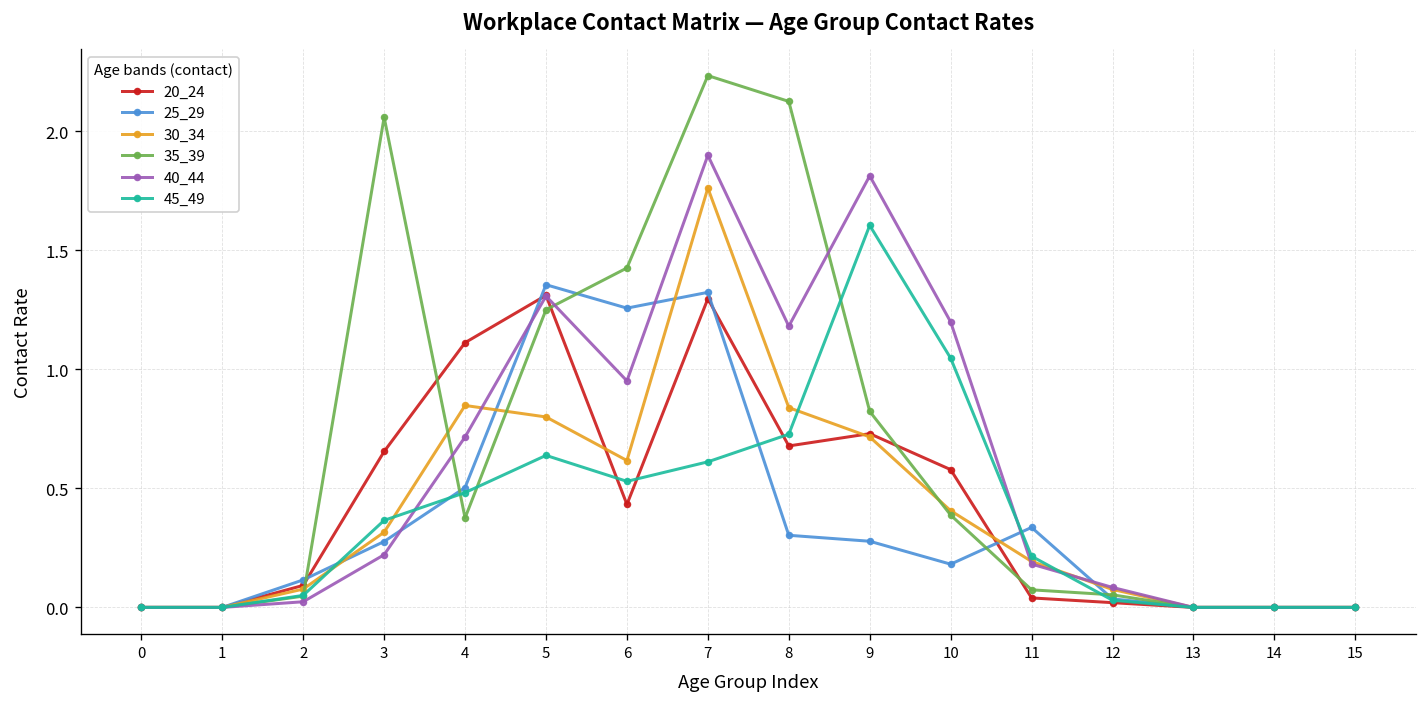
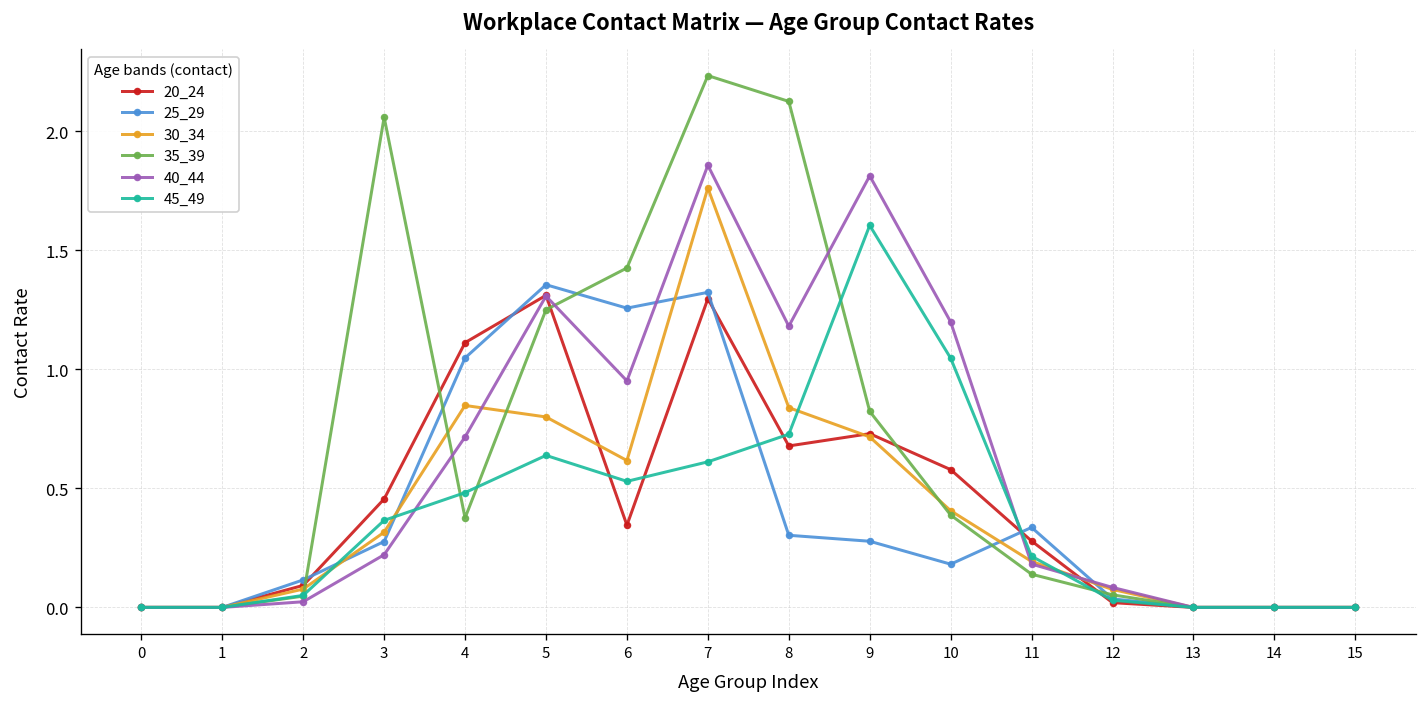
20_24, 3: 0.65 -> 0.46
25_29, 4: 0.50 -> 1.05
20_24, 6: 0.43 -> 0.35
40_44, 7: 1.90 -> 1.86
20_24, 11: 0.04 -> 0.28
35_39, 11: 0.07 -> 0.14
